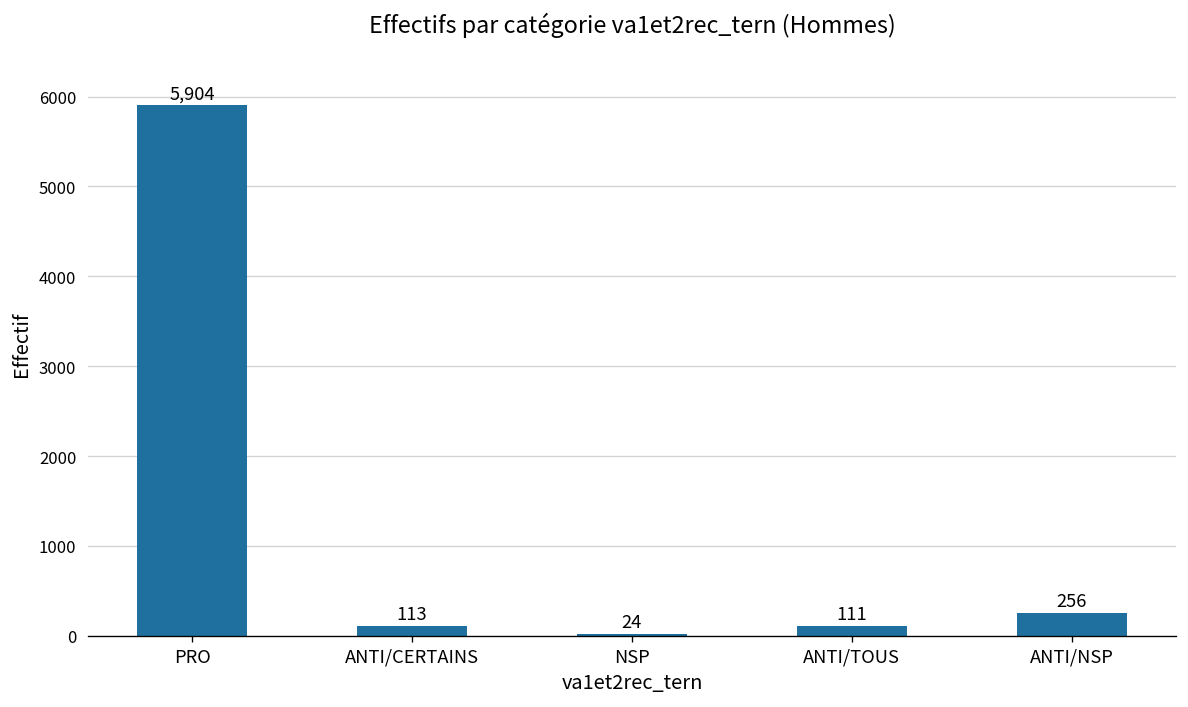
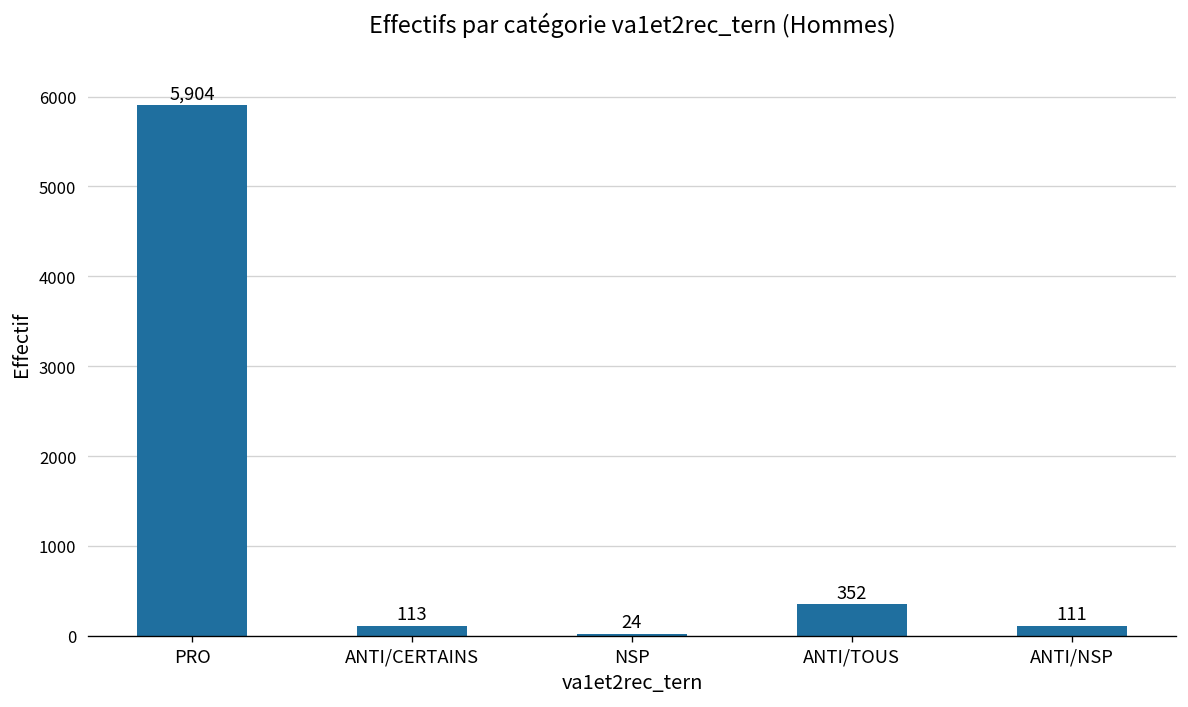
ANTI/TOUS: 111 -> 352
ANTI/NSP: 256 -> 111
